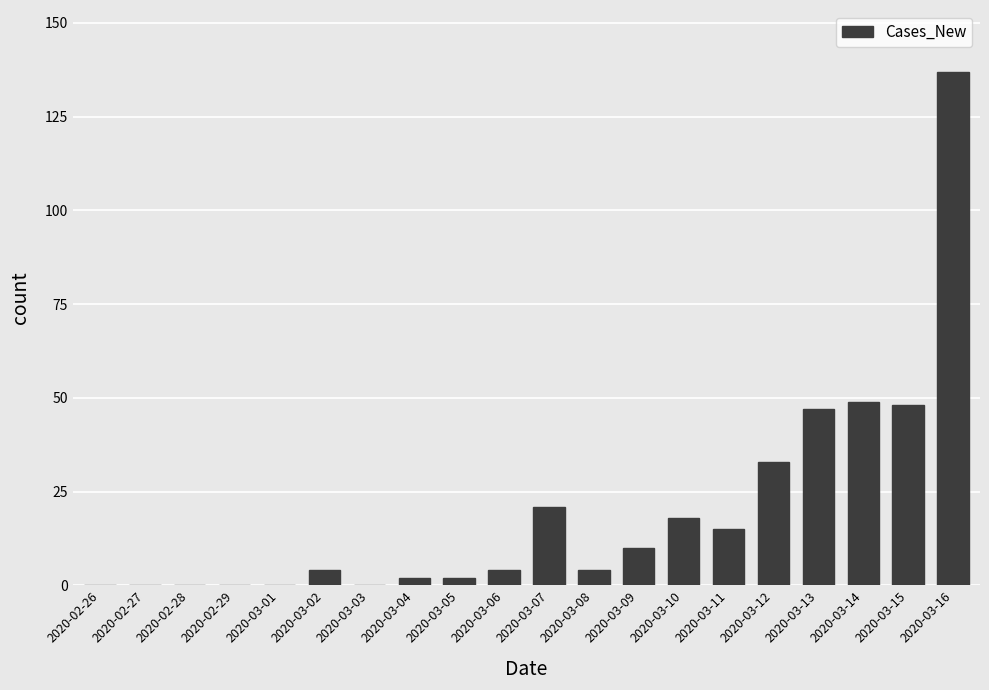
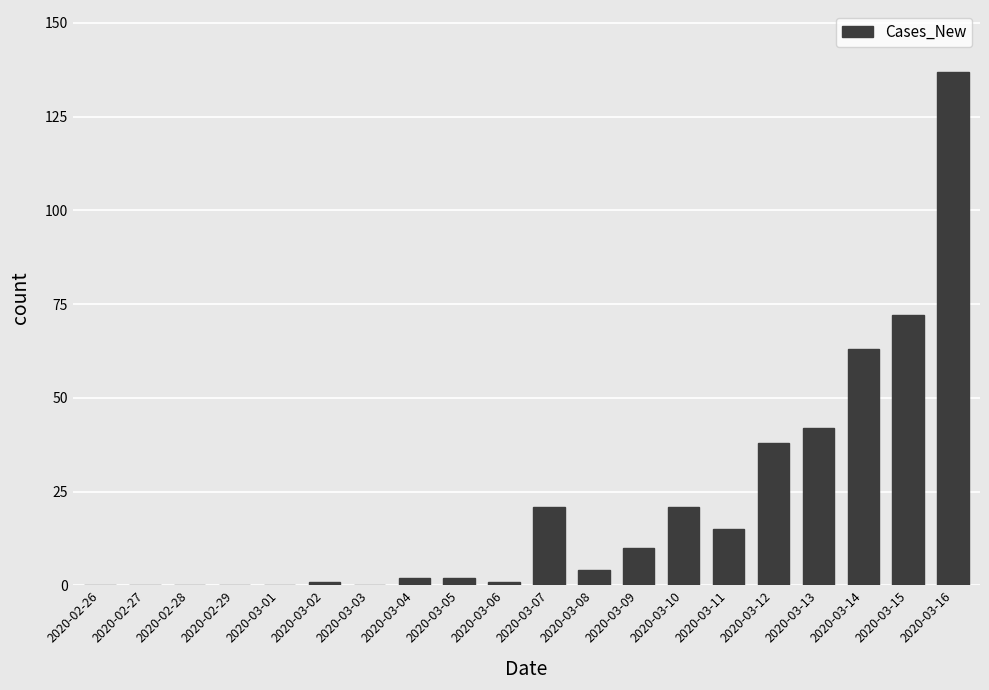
2020-03-02: 4 -> 1
2020-03-06: 4 -> 1
2020-03-10: 18 -> 21
2020-03-12: 33 -> 38
2020-03-13: 47 -> 42
2020-03-14: 49 -> 63
2020-03-15: 48 -> 72
